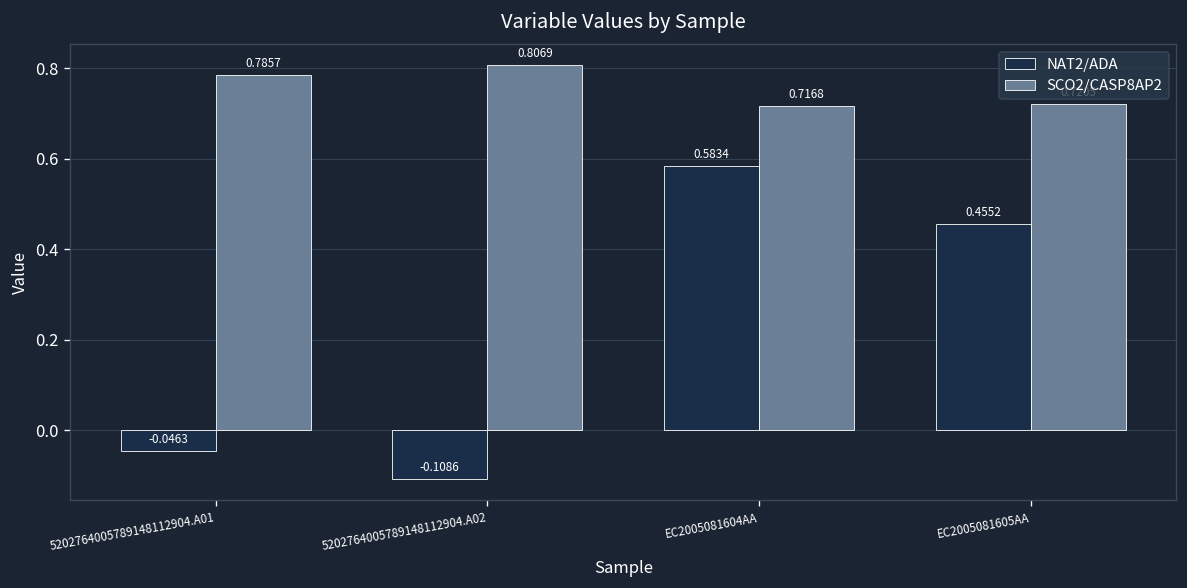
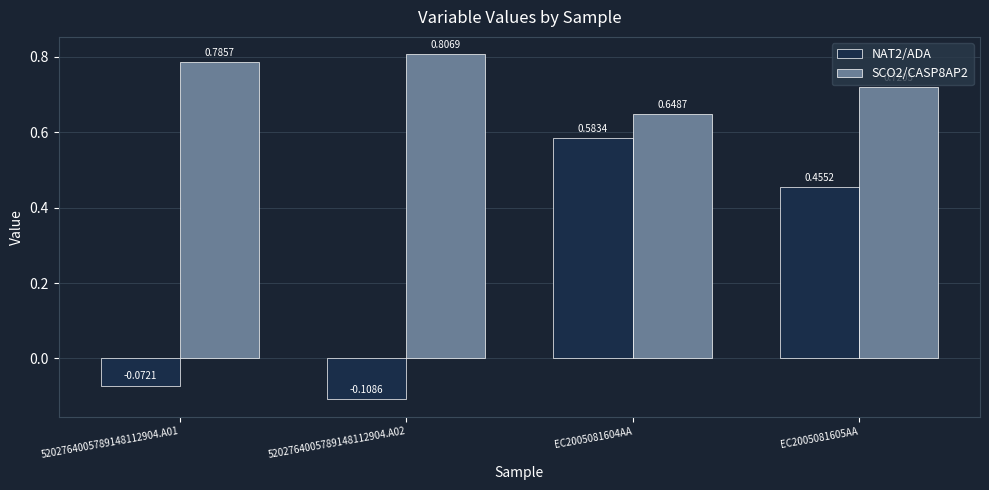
NAT2/ADA, 5202764005789148112904.A01: -0.0463 -> -0.0721
SCO2/CASP8AP2, EC2005081604AA: 0.7168 -> 0.6487
